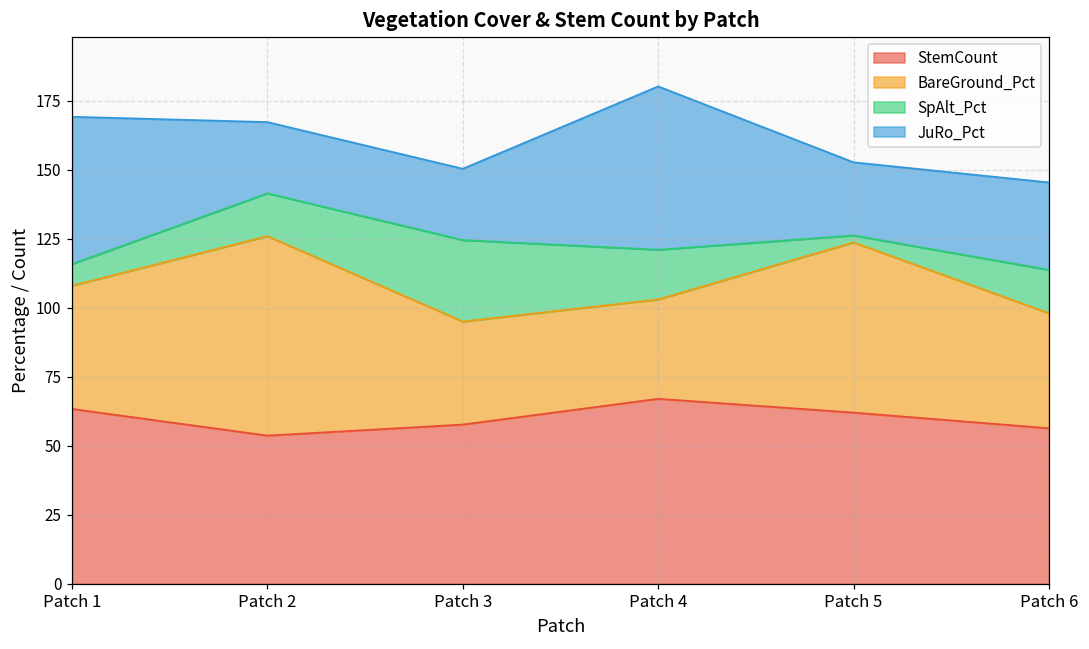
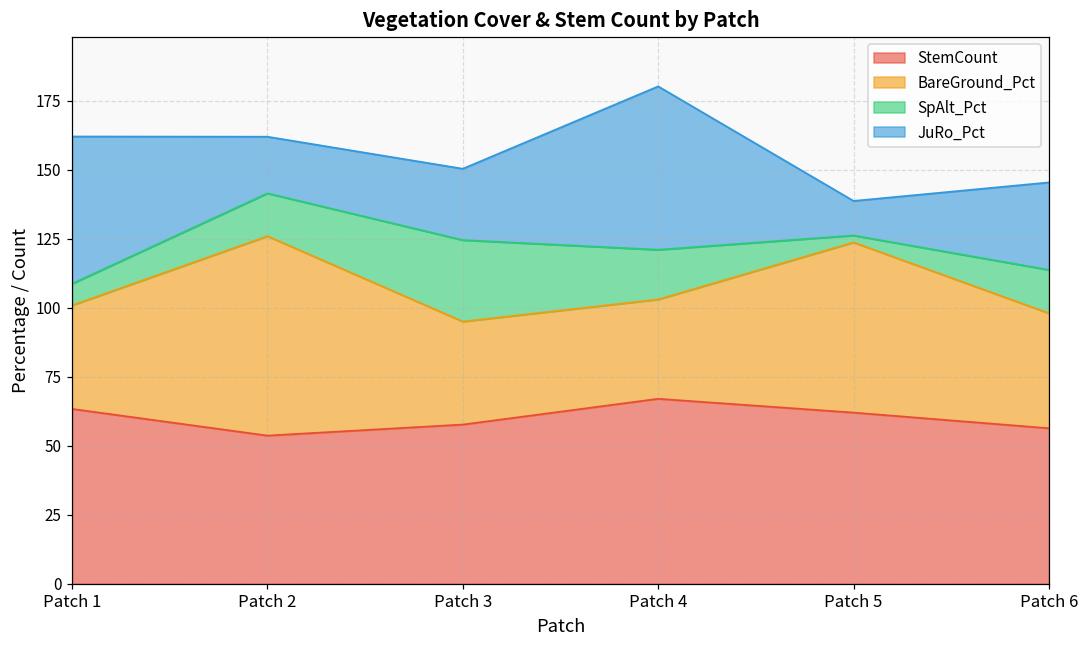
BareGround_Pct, Patch 1: 45 -> 38
JuRo_Pct, Patch 2: 26 -> 21
JuRo_Pct, Patch 5: 27 -> 13
